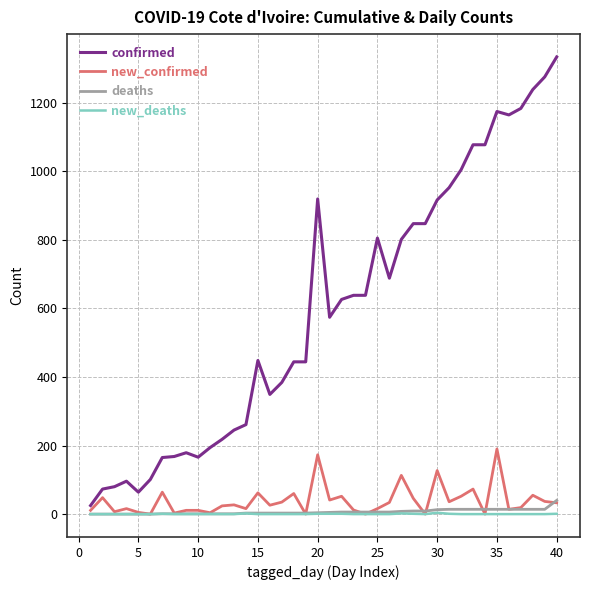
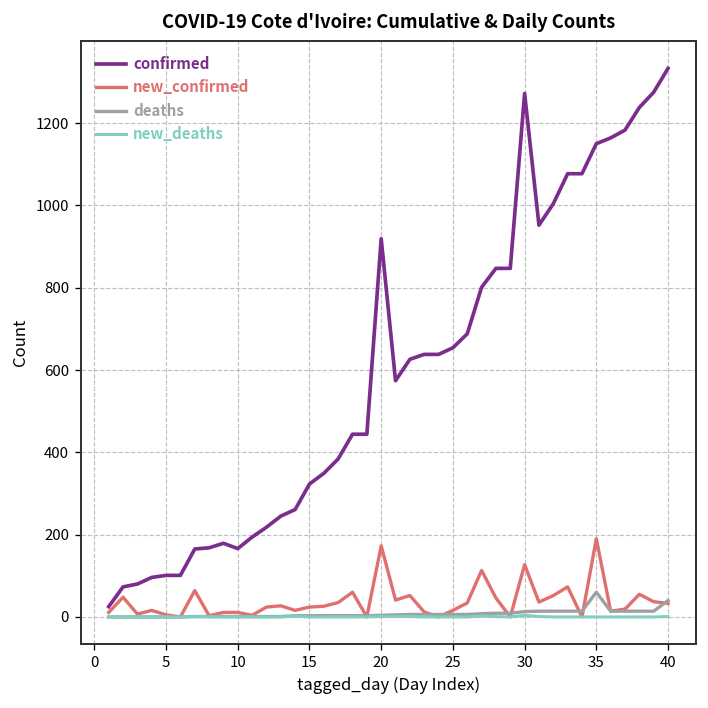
confirmed, 5: 60 -> 100
confirmed, 15: 450 -> 320
new_confirmed, 15: 60 -> 20
confirmed, 25: 810 -> 650
confirmed, 30: 920 -> 1270
confirmed, 35: 1170 -> 1150
deaths, 35: 10 -> 60
